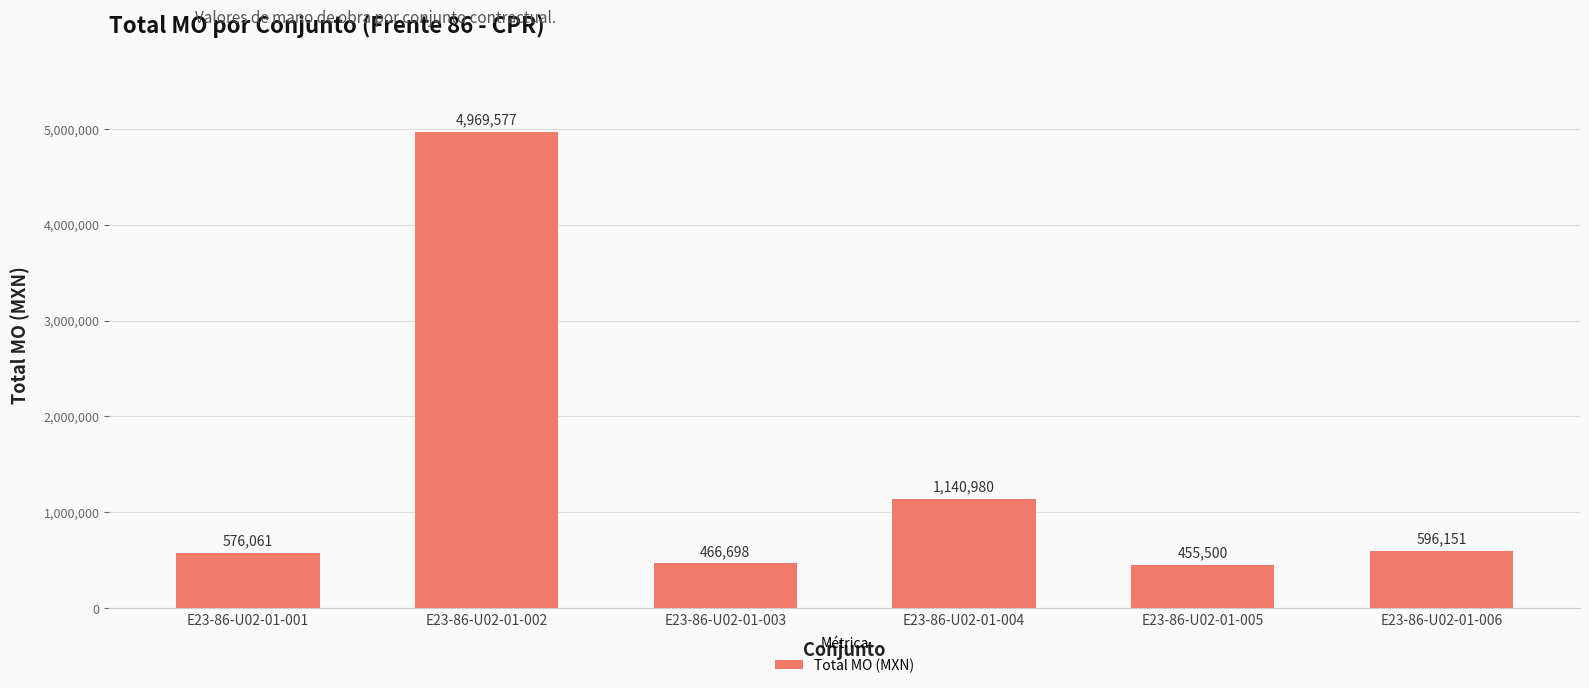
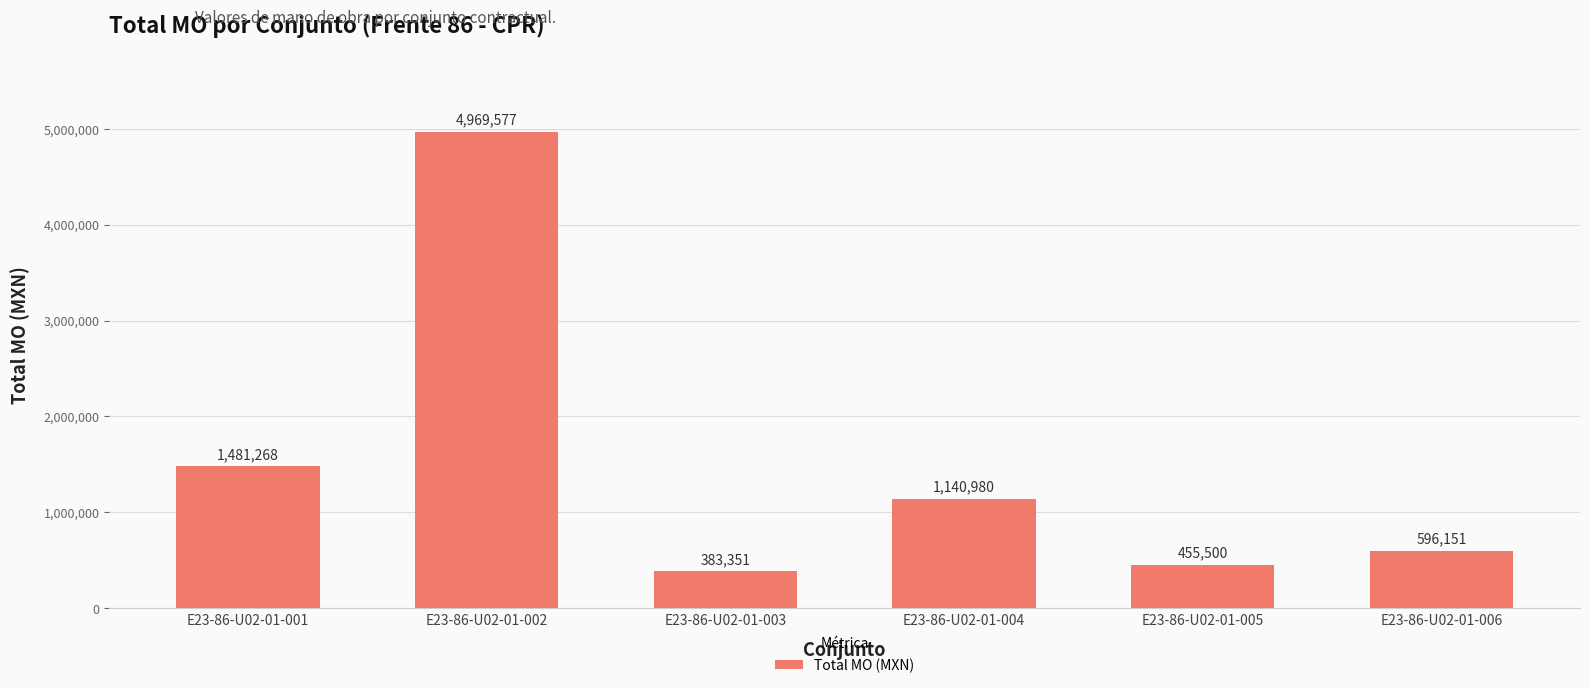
E23-86-U02-01-001: 576,061 -> 1,481,268
E23-86-U02-01-003: 466,698 -> 383,351
